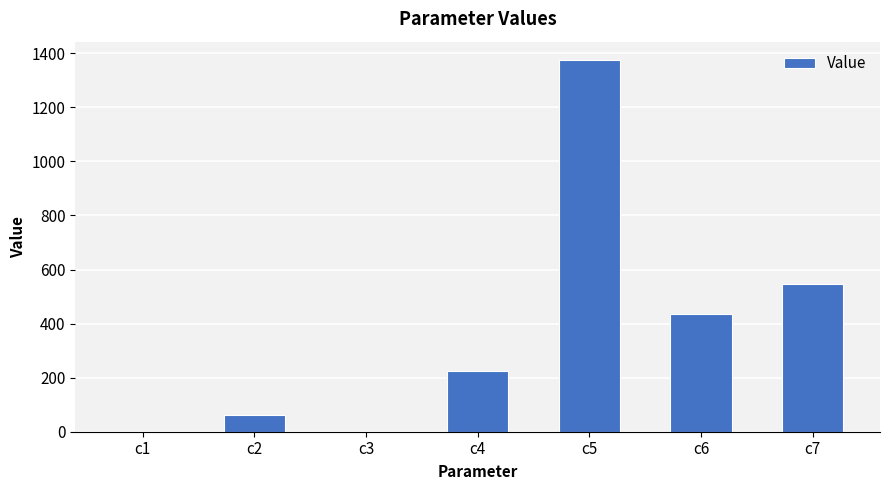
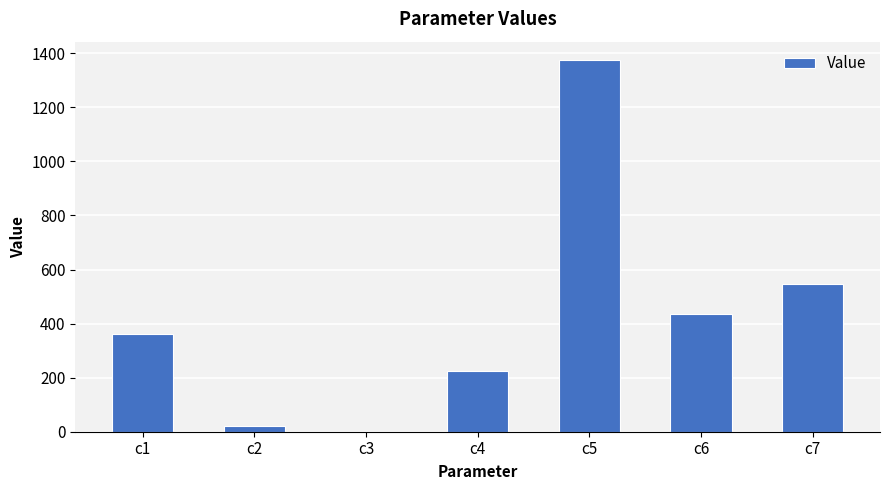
c1: 0 -> 360
c2: 60 -> 20
